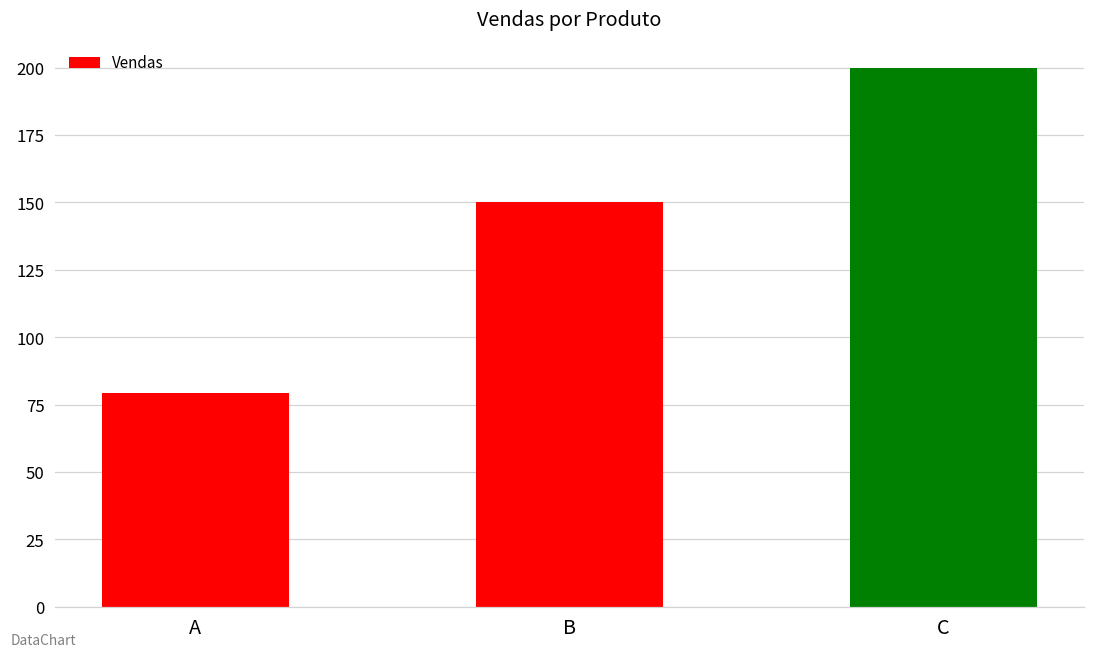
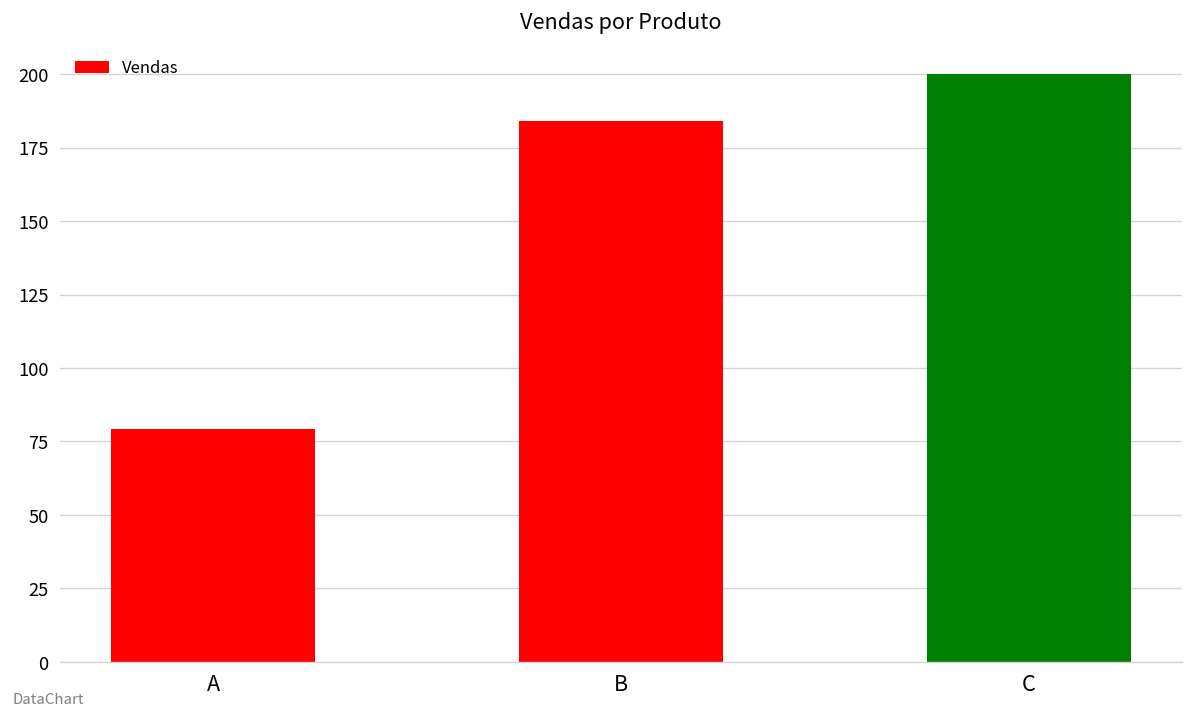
B: 150 -> 184
